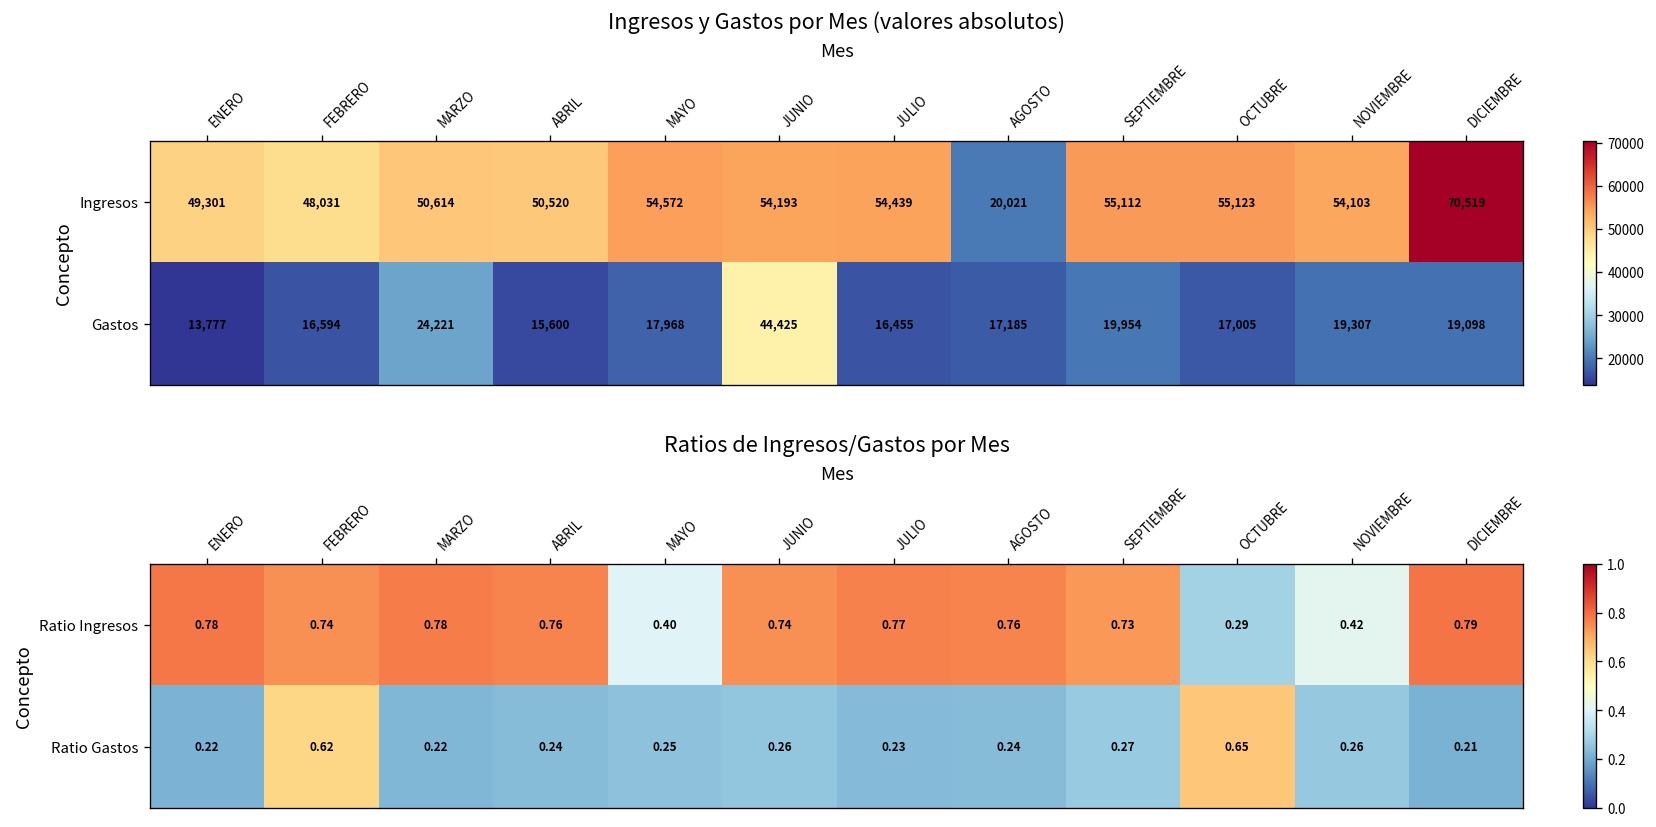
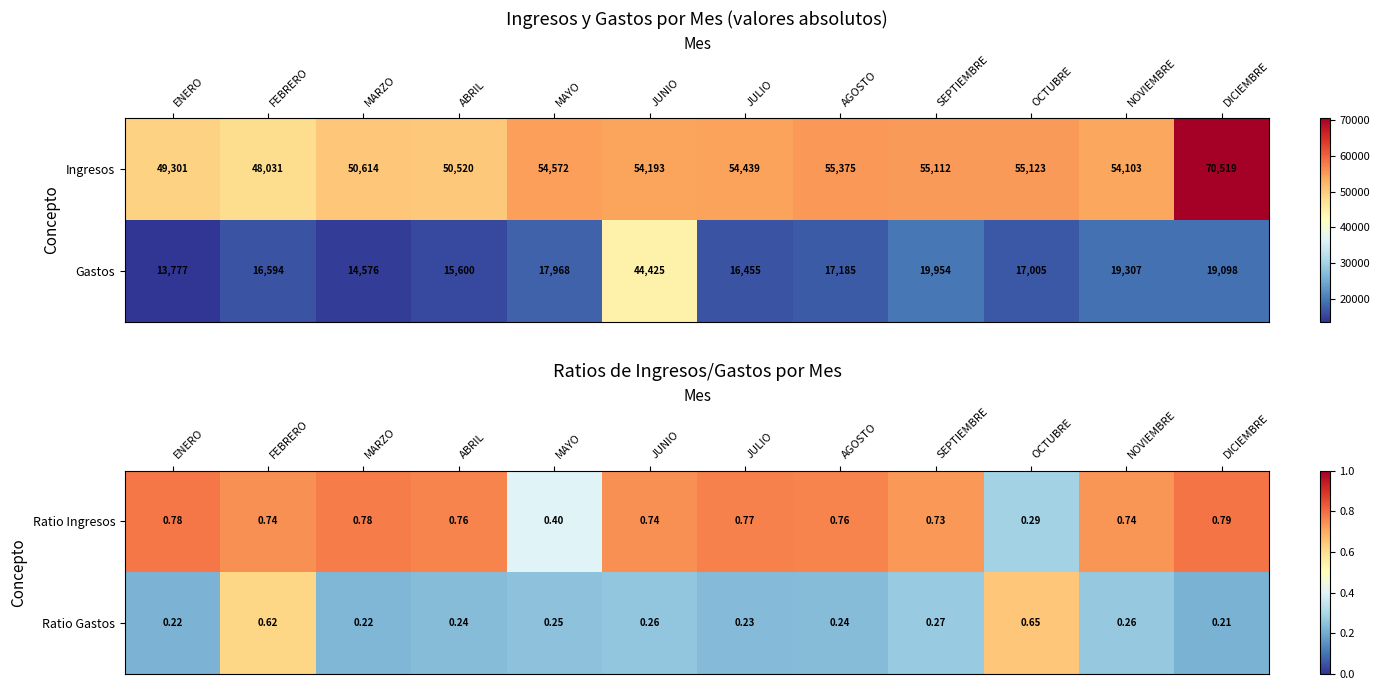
Ingresos y Gastos por Mes (valores absolutos), Ingresos, AGOSTO: 20,021 -> 55,375
Ingresos y Gastos por Mes (valores absolutos), Gastos, MARZO: 24,221 -> 14,576
Ratios de Ingresos/Gastos por Mes, Ratio Ingresos, NOVIEMBRE: 0.42 -> 0.74
